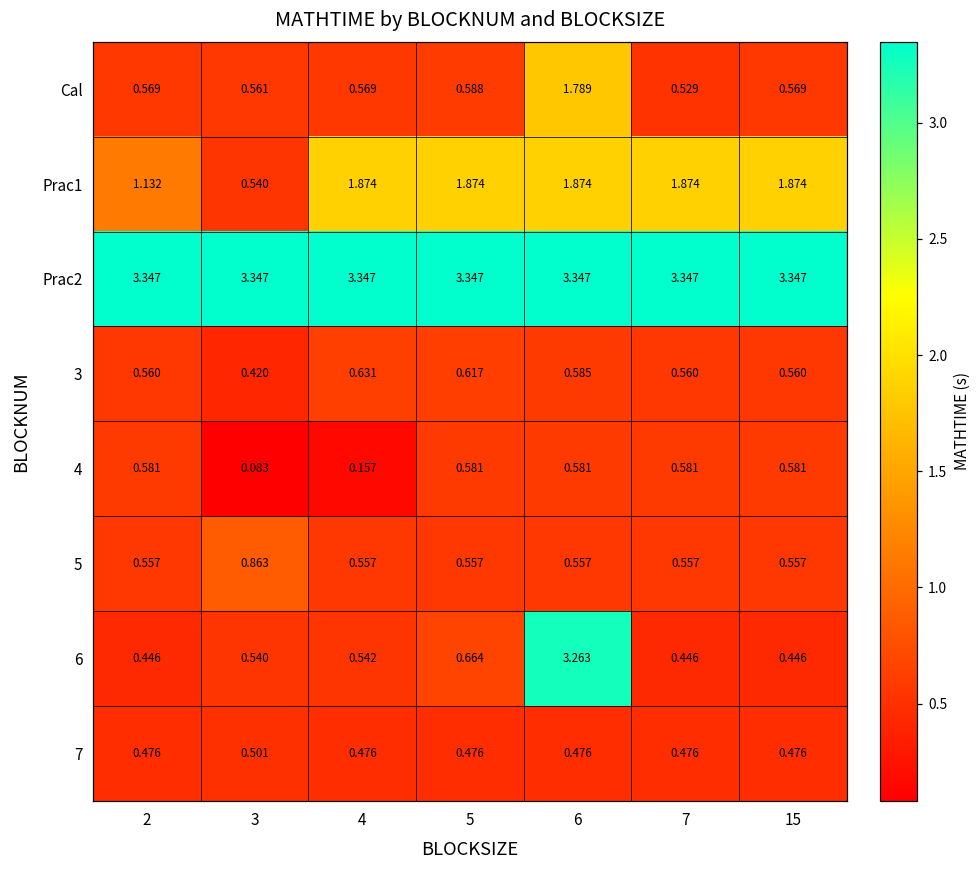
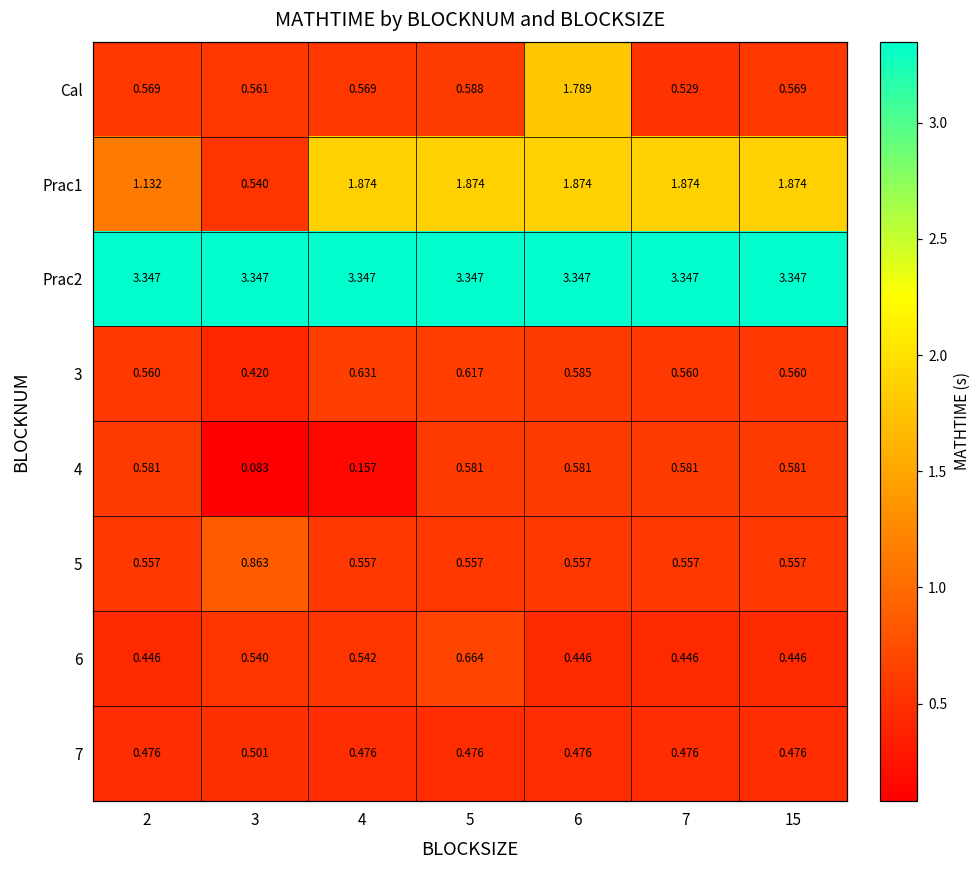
6, 6: 3.263 -> 0.446
